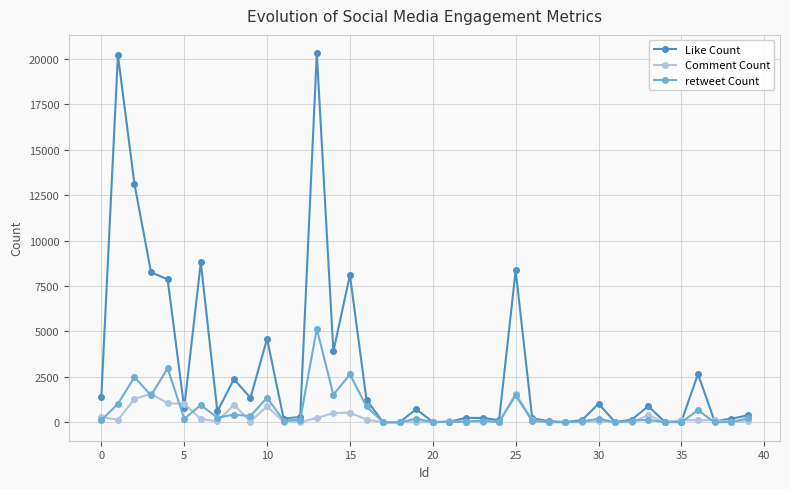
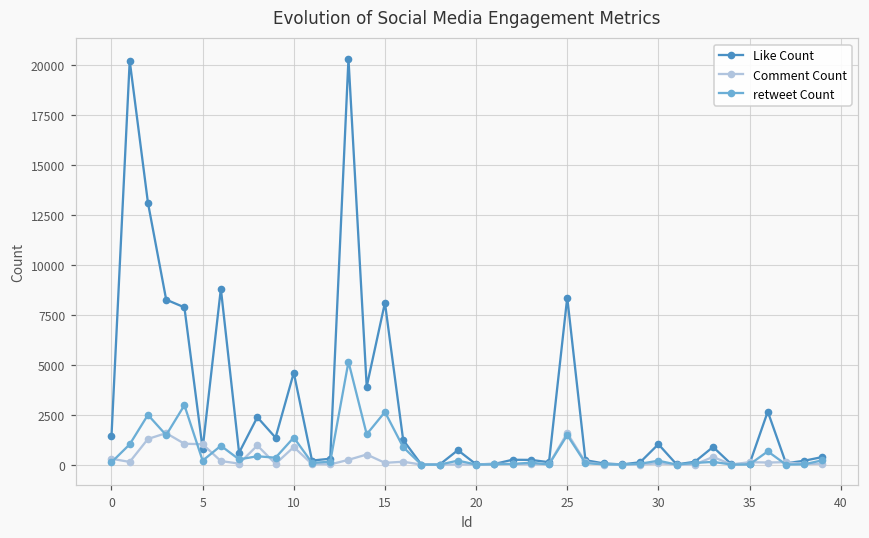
Comment Count, 15: 500 -> 100
